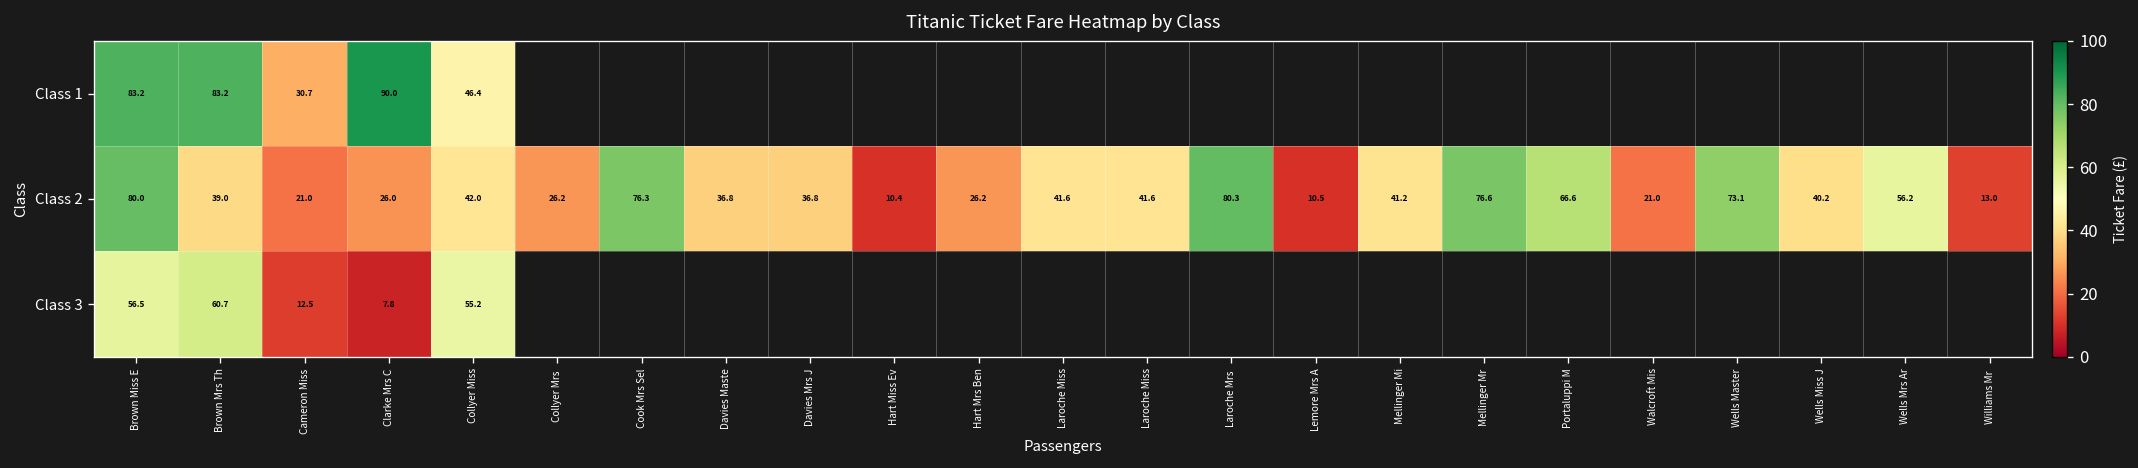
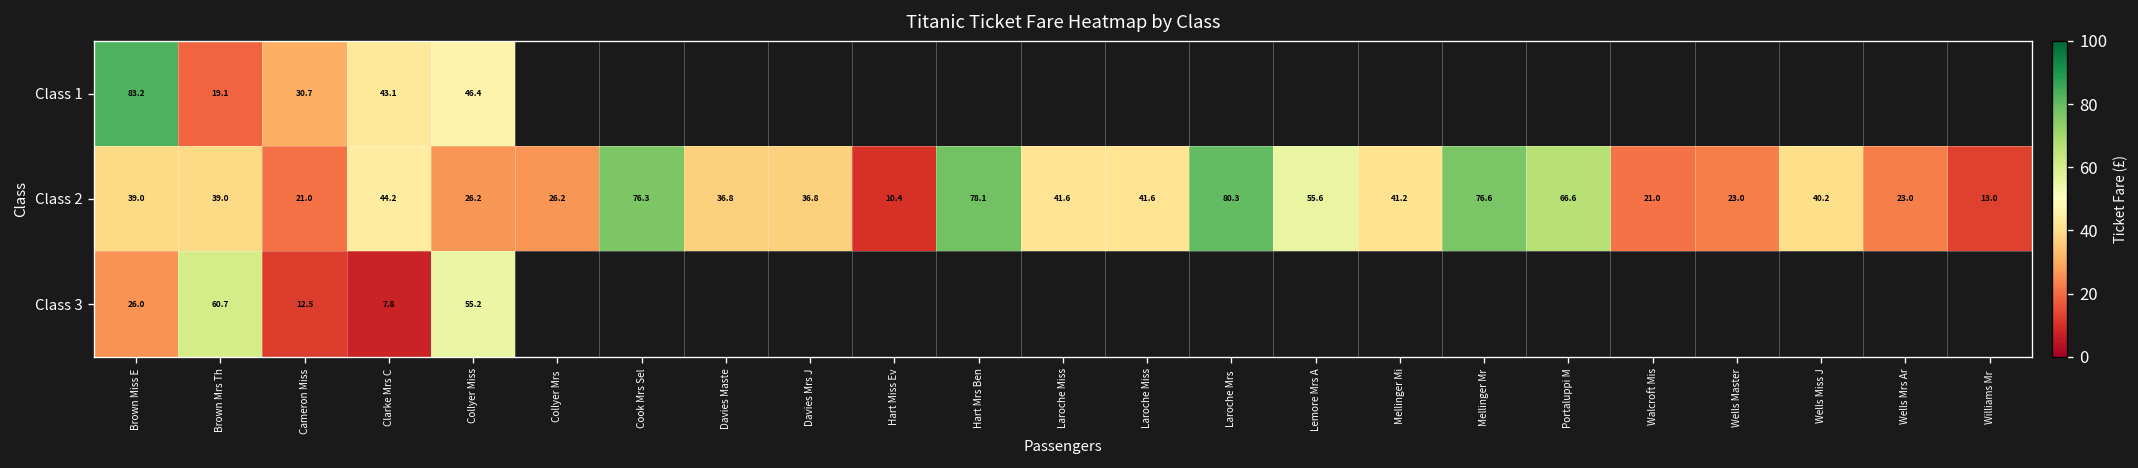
Class 1, Brown Mrs Th: 83.2 -> 19.1
Class 1, Clarke Mrs C: 90.0 -> 43.1
Class 2, Brown Miss E: 80.0 -> 39.0
Class 2, Clarke Mrs C: 26.0 -> 44.2
Class 2, Collyer Miss: 42.0 -> 26.2
Class 2, Hart Mrs Ben: 26.2 -> 78.1
Class 2, Lemore Mrs A: 10.5 -> 55.6
Class 2, Wells Master: 73.1 -> 23.0
Class 2, Wells Mrs Ar: 56.2 -> 23.0
Class 3, Brown Miss E: 56.5 -> 26.0
